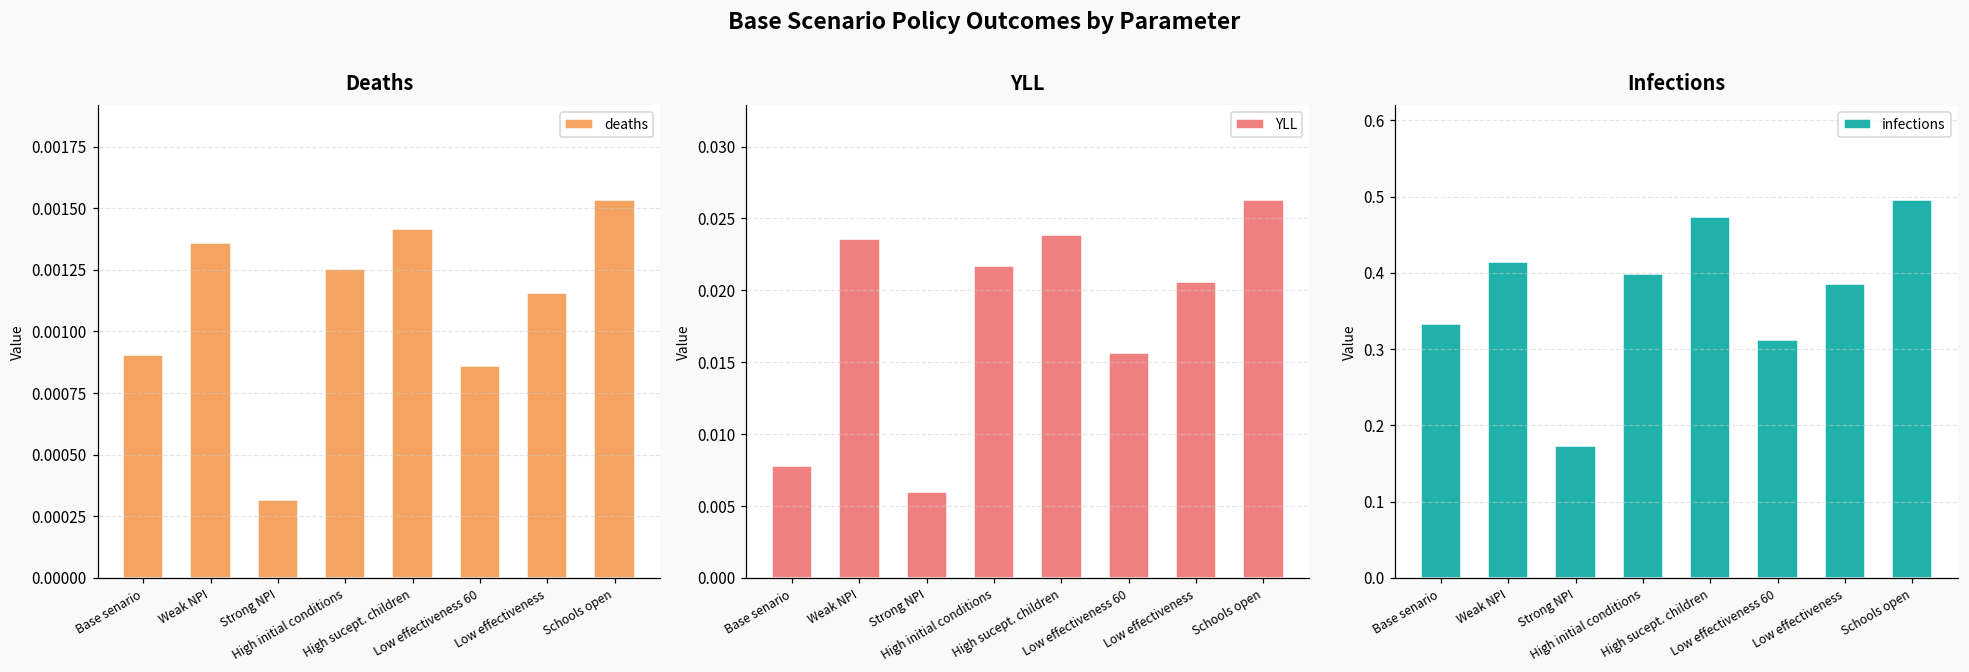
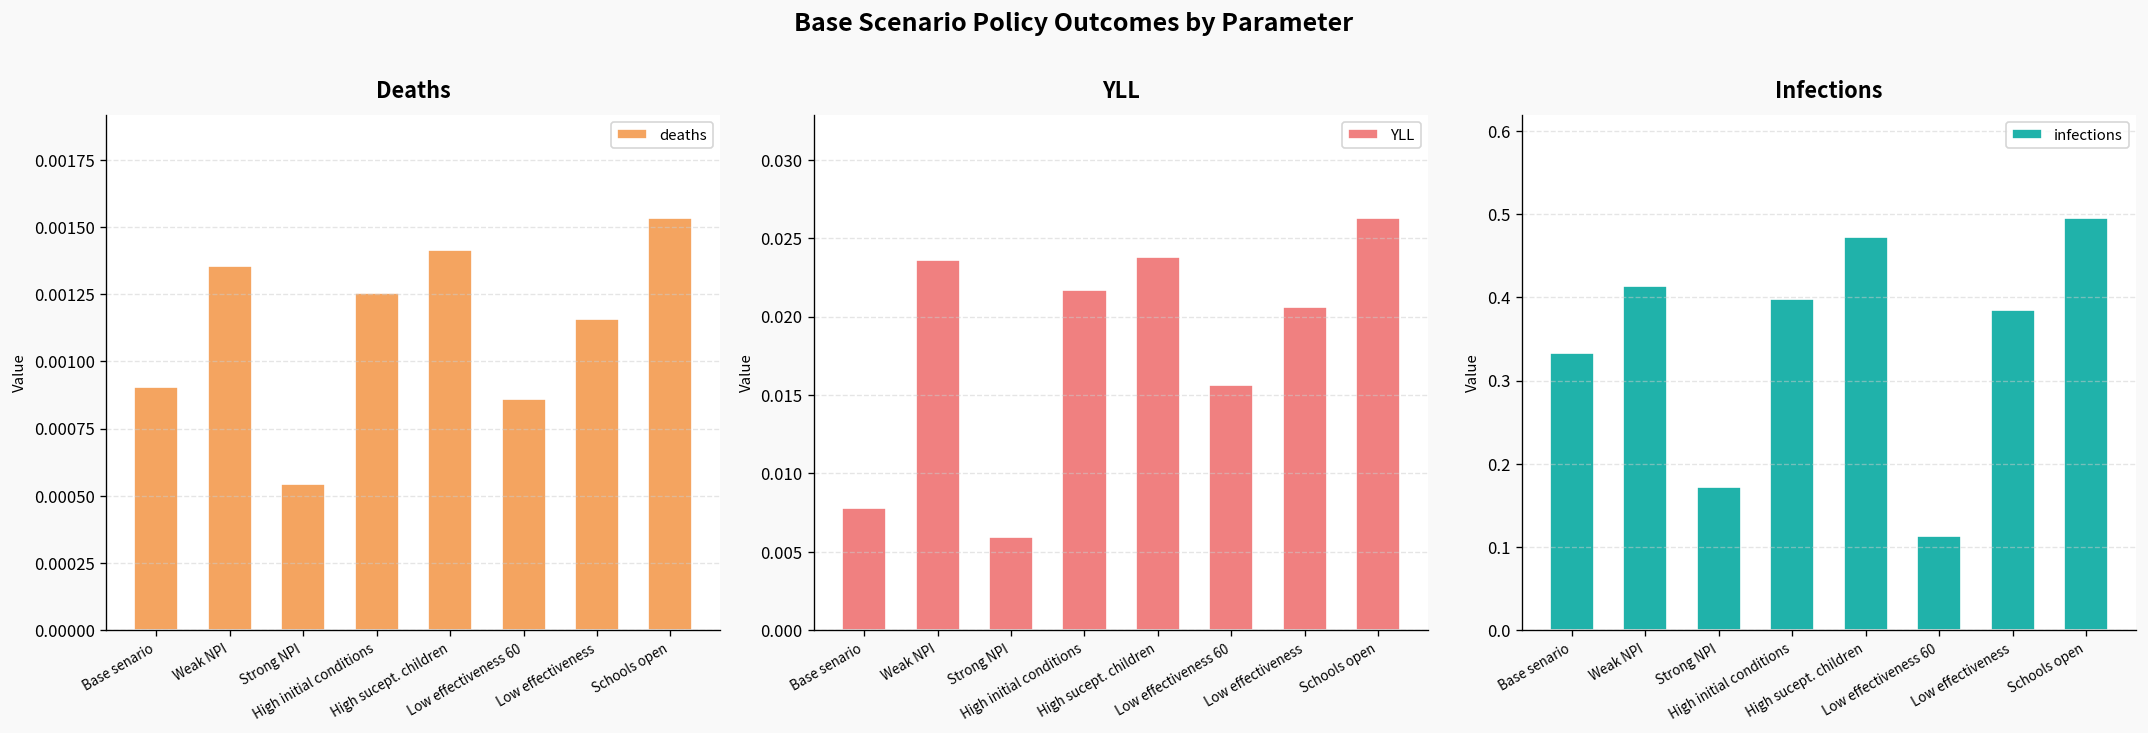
Deaths, Strong NPI: 0.00032 -> 0.00054
Infections, Low effectiveness 60: 0.31 -> 0.11
